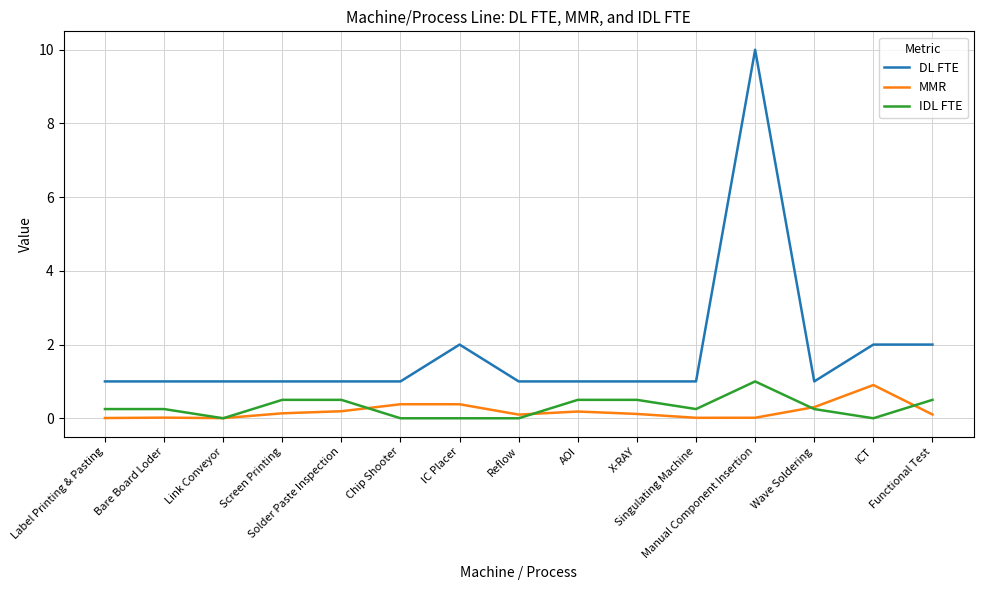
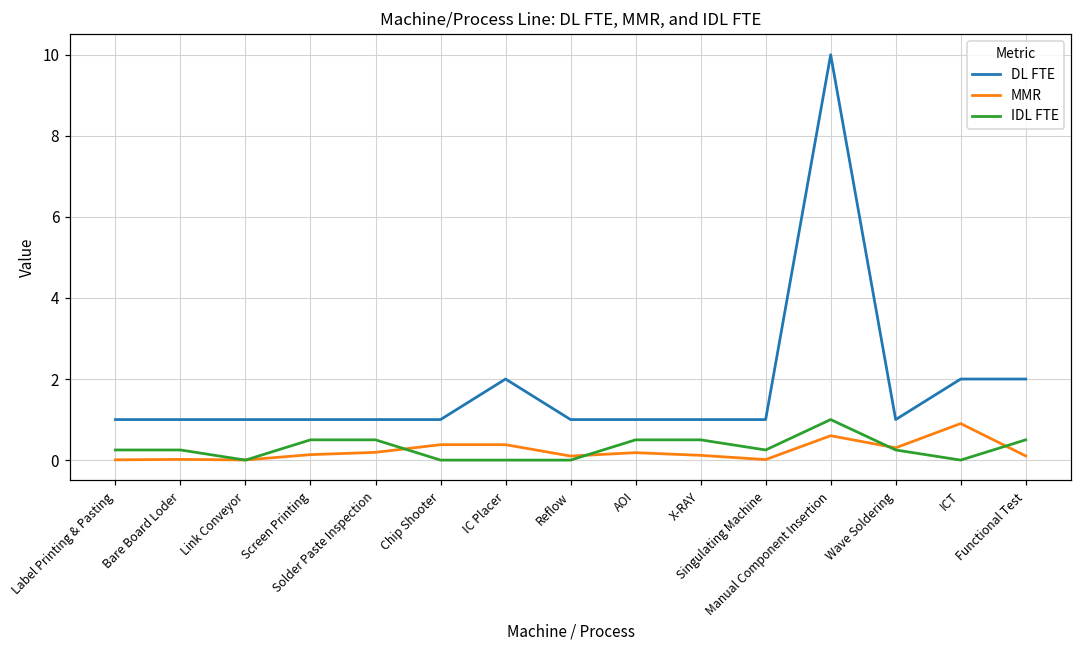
MMR, Manual Component Insertion: 0.0 -> 0.6
